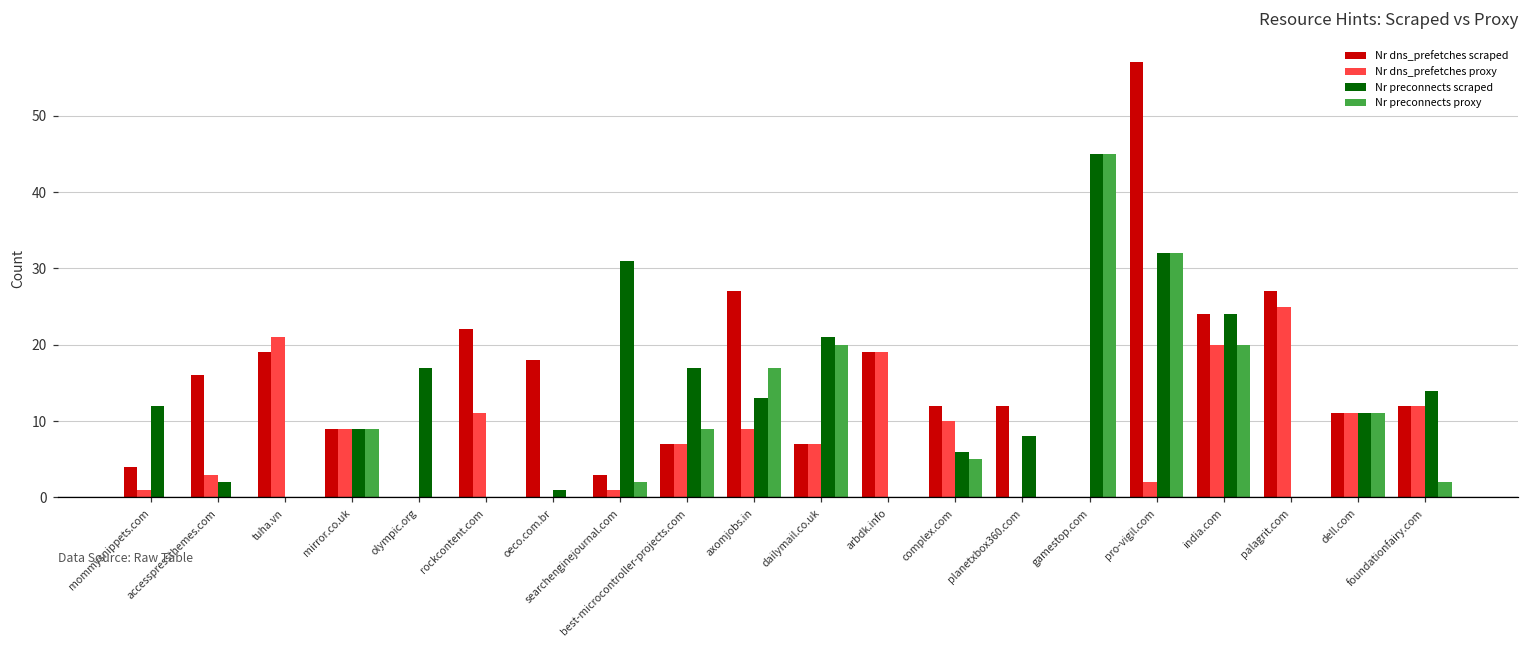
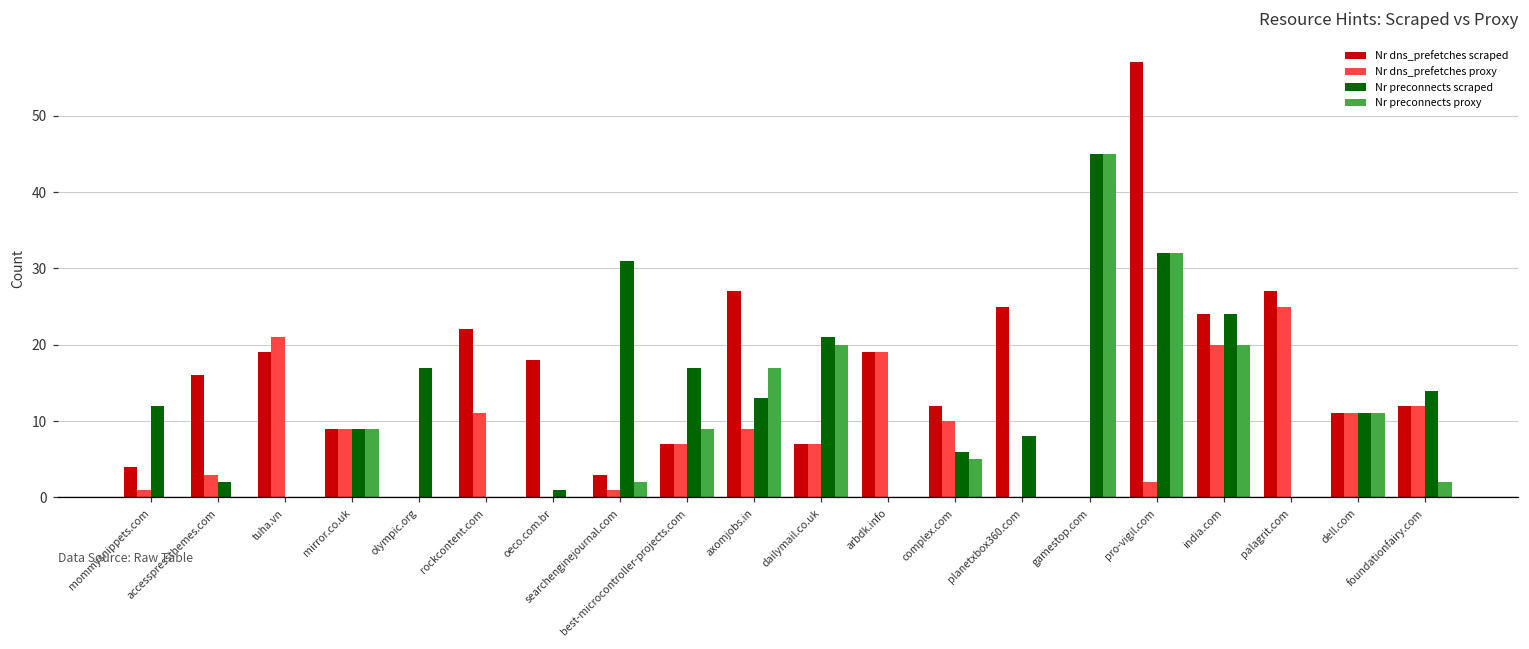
Nr dns_prefetches scraped, planetxbox360.com: 12 -> 25
